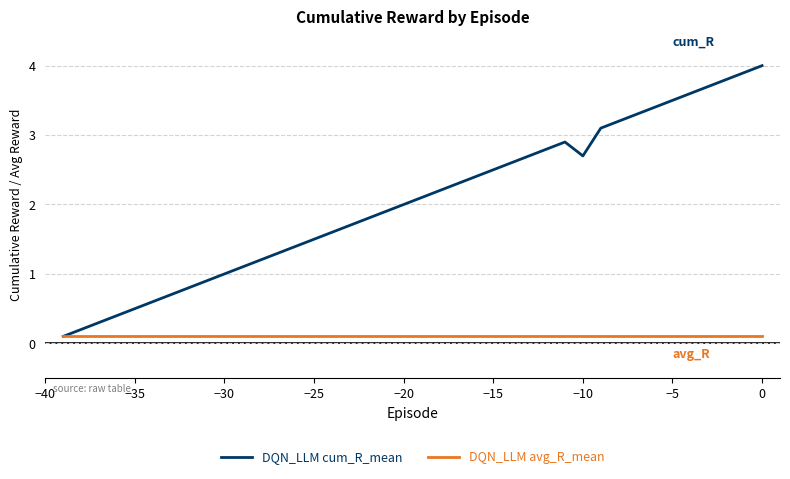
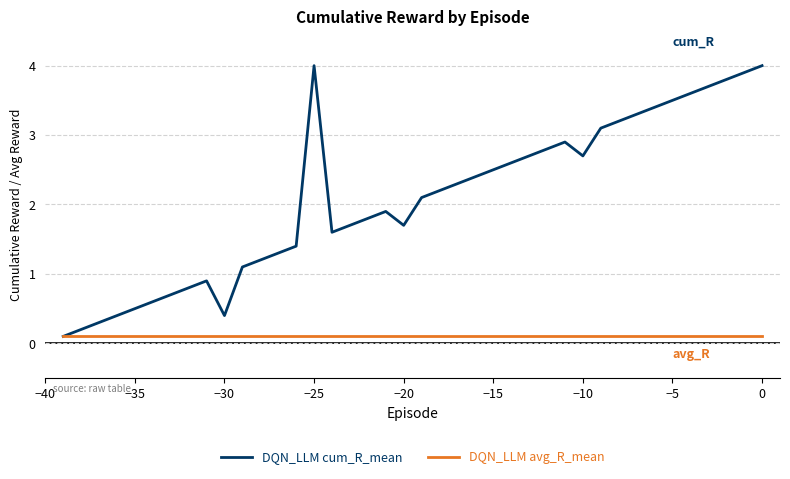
DQN_LLM cum_R_mean, −30: 1.0 -> 0.4
DQN_LLM cum_R_mean, −25: 1.5 -> 4.0
DQN_LLM cum_R_mean, −20: 2.0 -> 1.7
